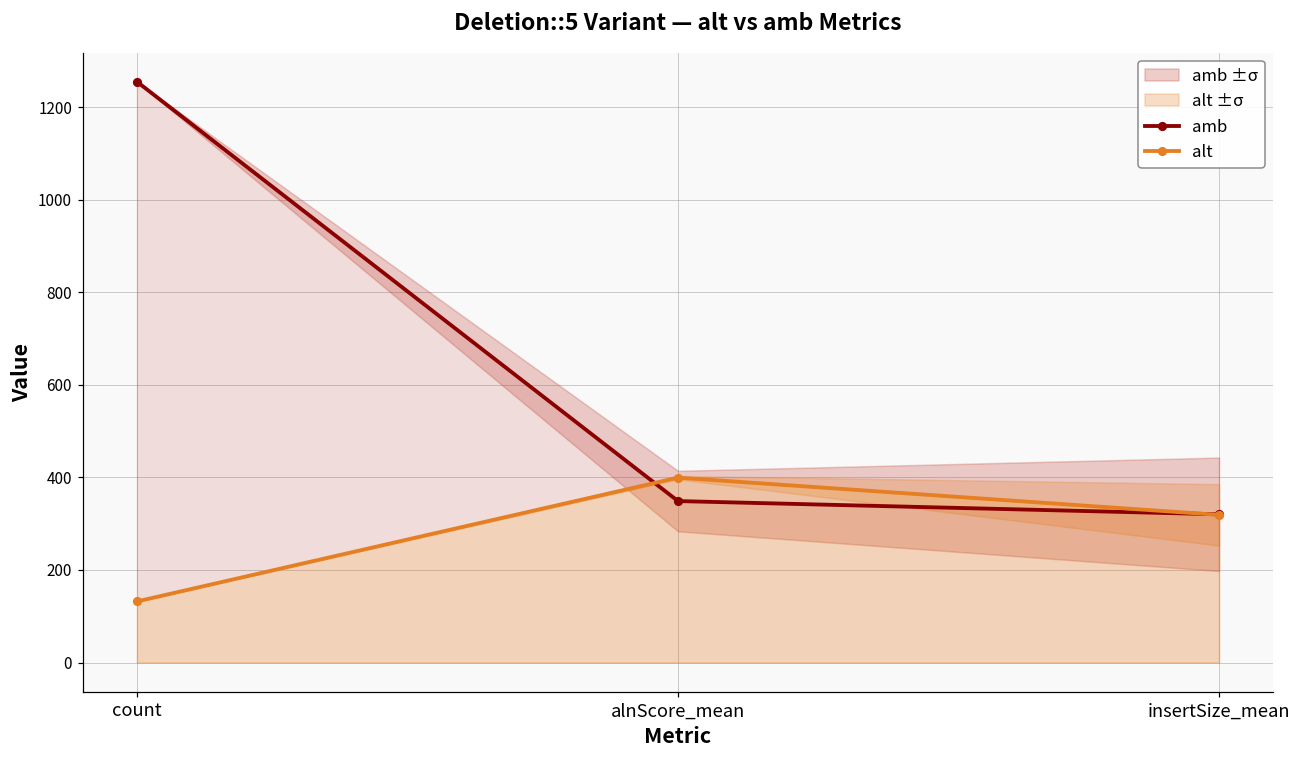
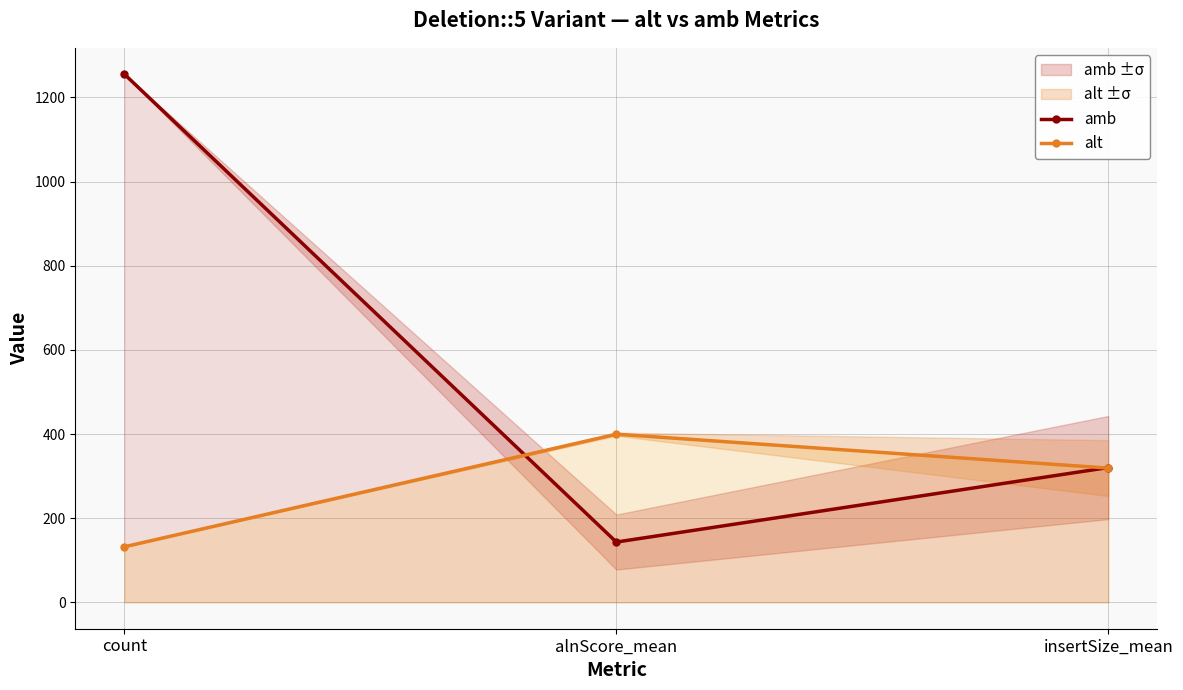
amb, alnScore_mean: 350 -> 140
